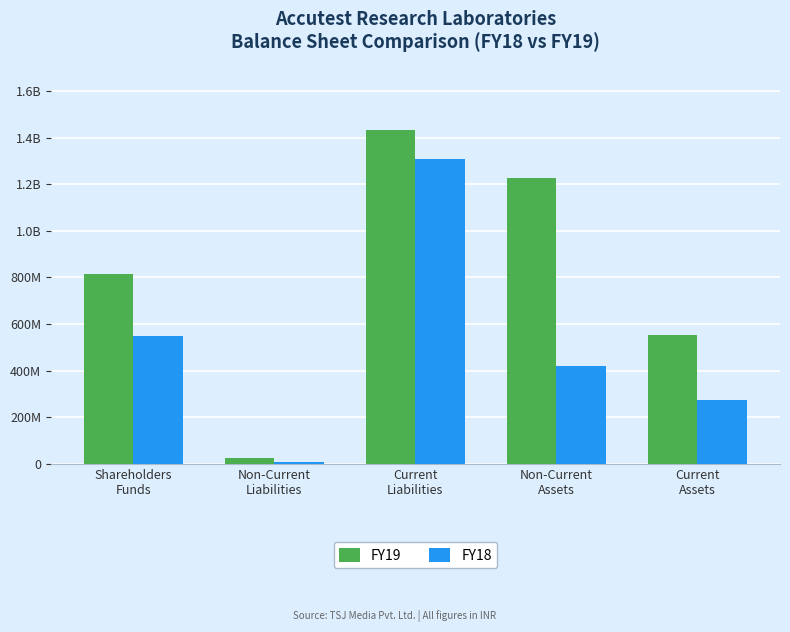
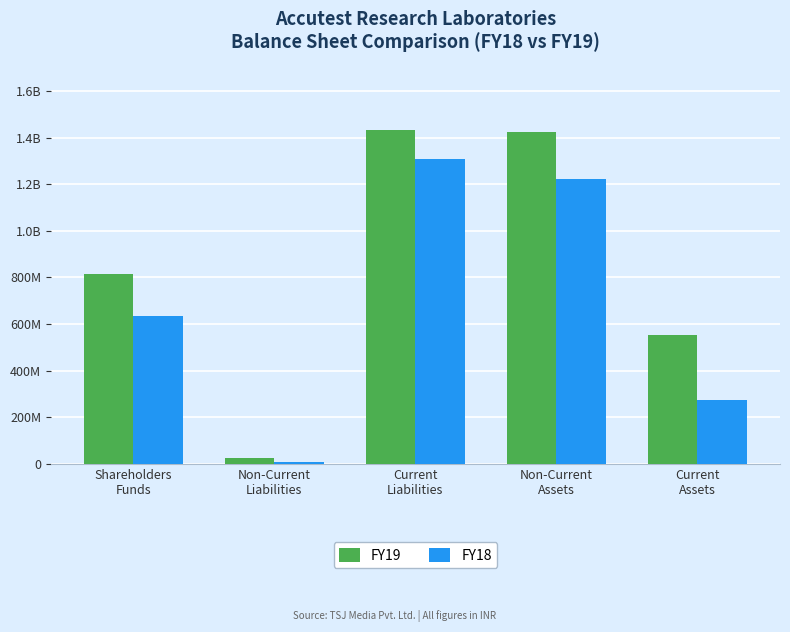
FY18, Shareholders Funds: 550000000 -> 640000000
FY19, Non-Current Assets: 1230000000 -> 1420000000
FY18, Non-Current Assets: 420000000 -> 1220000000
